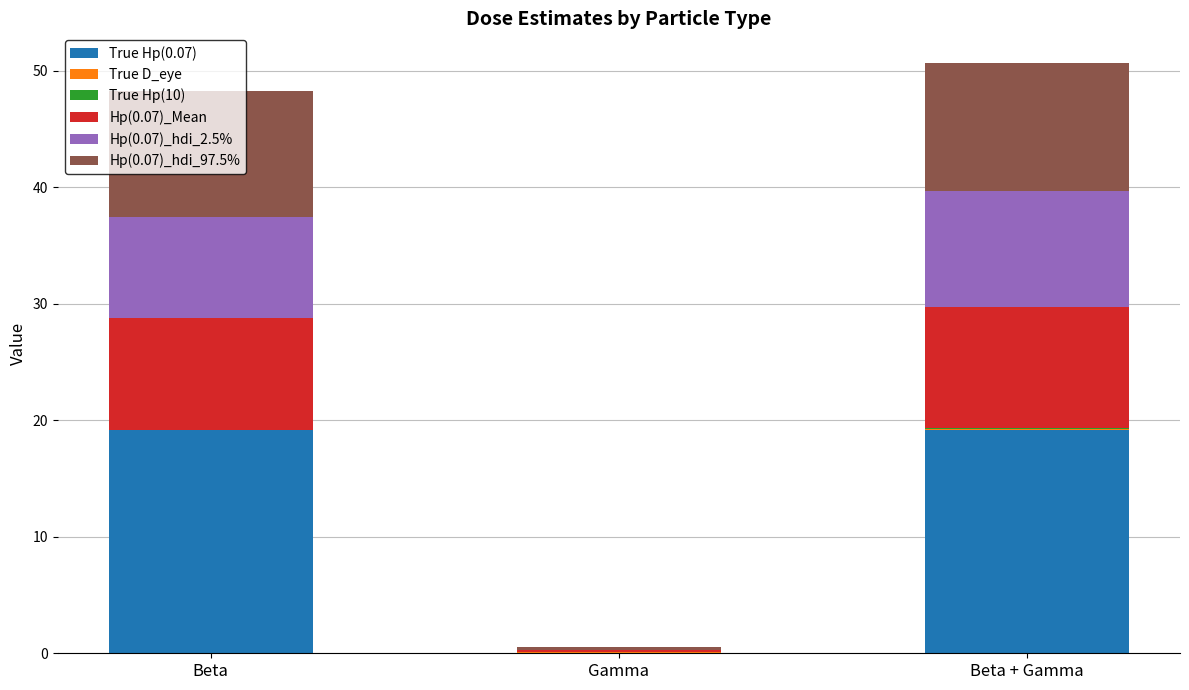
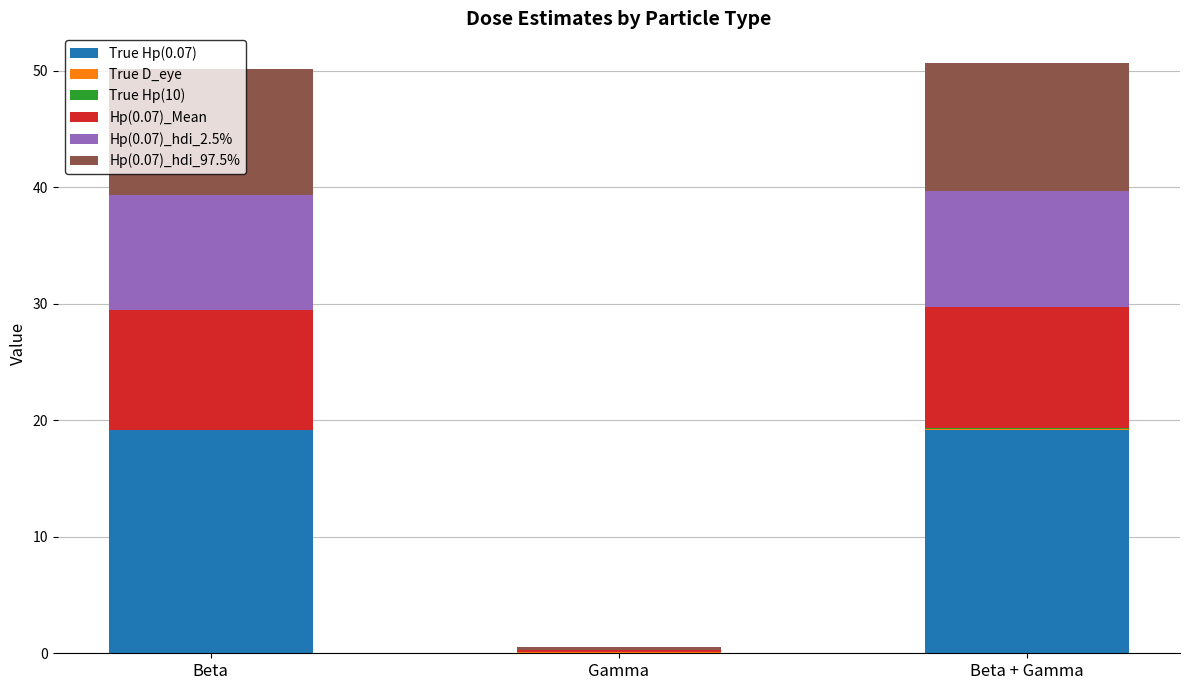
Hp(0.07)_Mean, Beta: 9.6 -> 10.3
Hp(0.07)_hdi_2.5%, Beta: 8.6 -> 9.9
